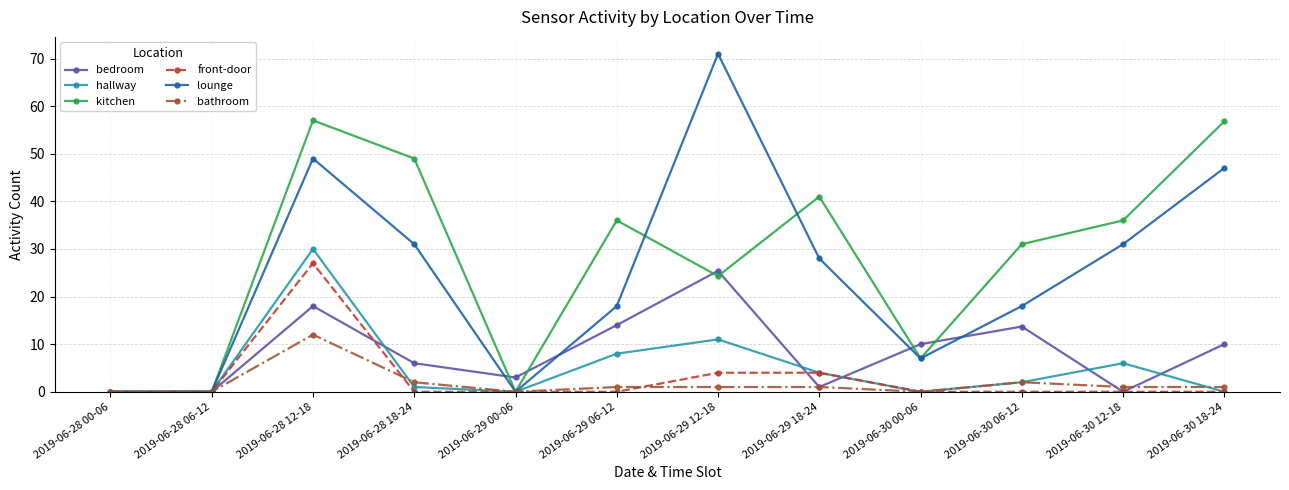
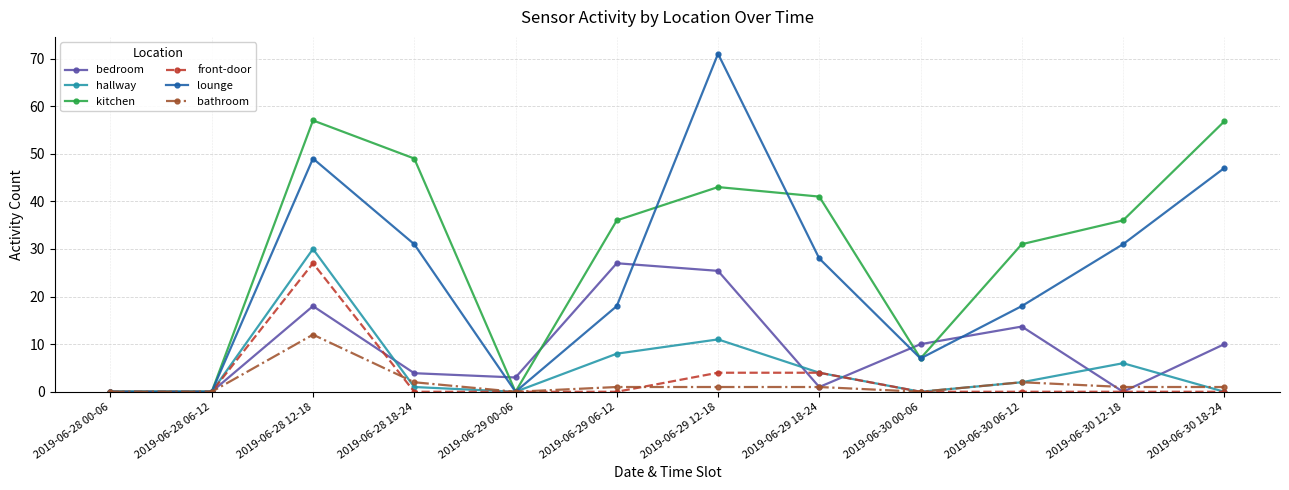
bedroom, 2019-06-28 18-24: 6 -> 4
bedroom, 2019-06-29 06-12: 14 -> 27
kitchen, 2019-06-29 12-18: 24 -> 43
